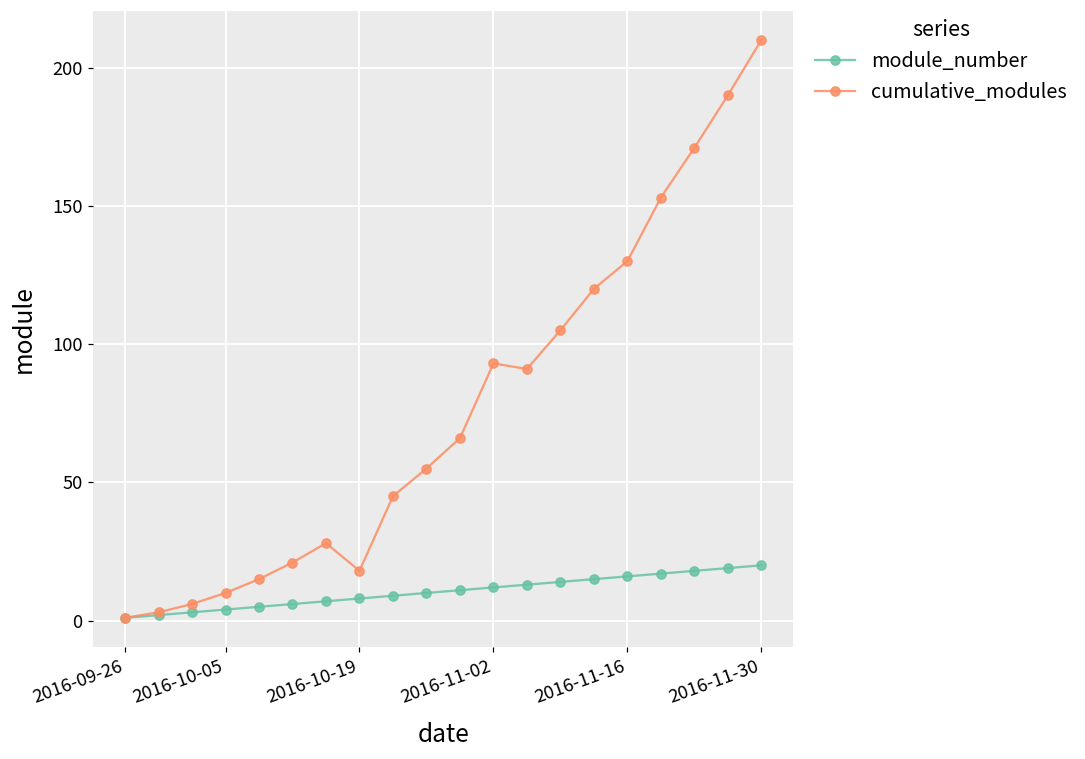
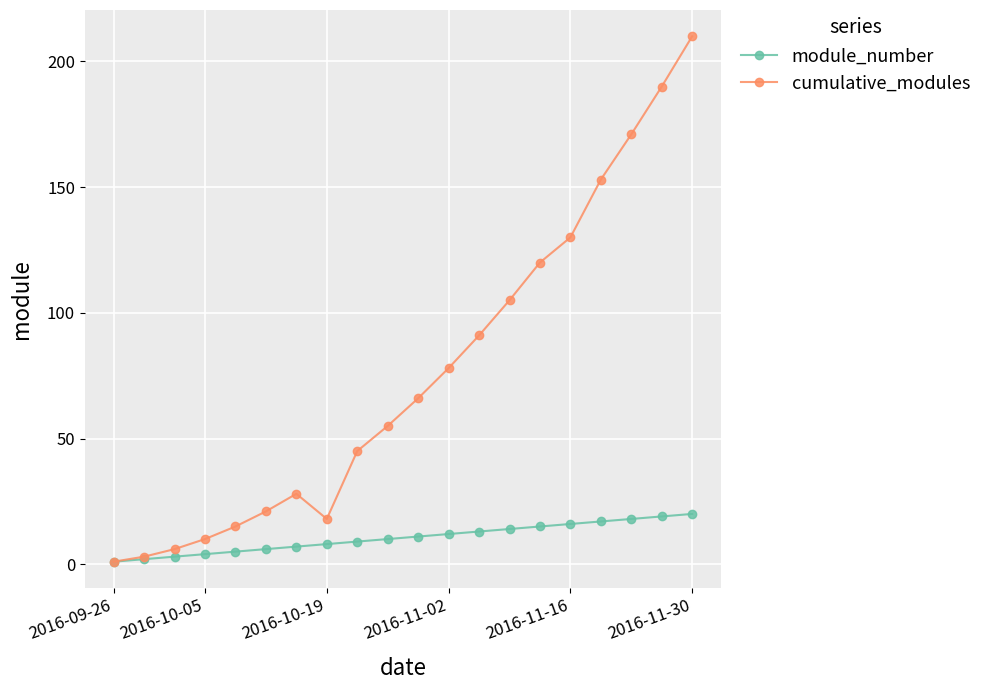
cumulative_modules, 2016-11-02: 93 -> 78
